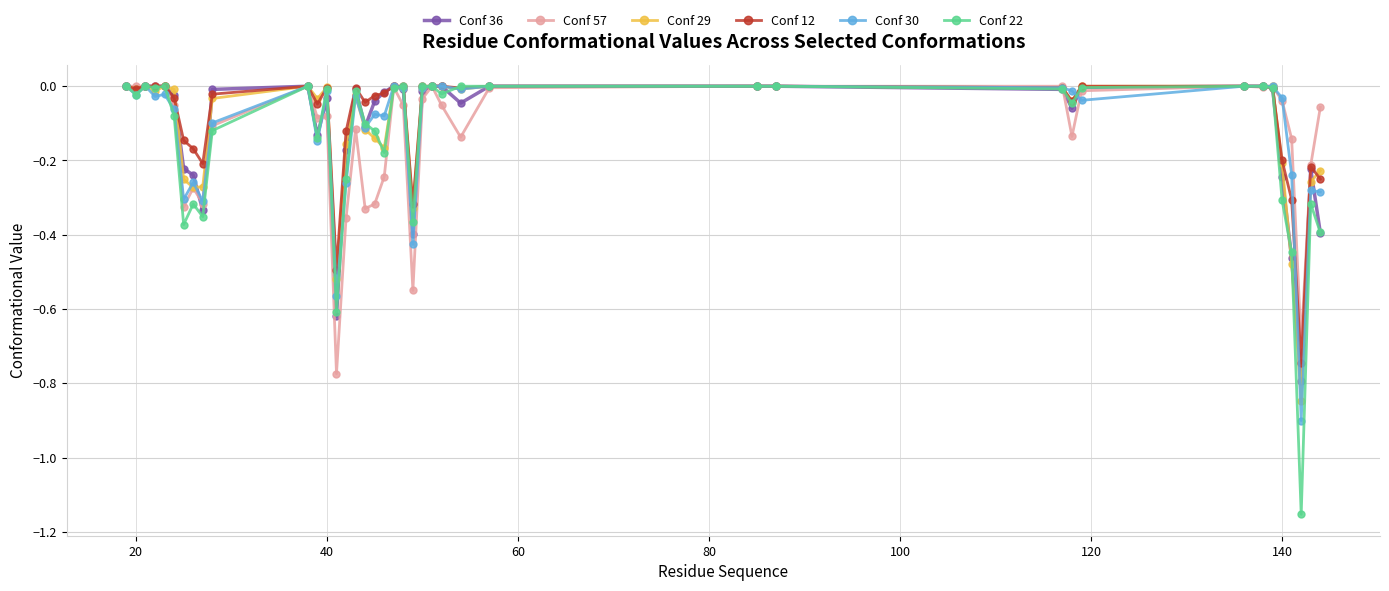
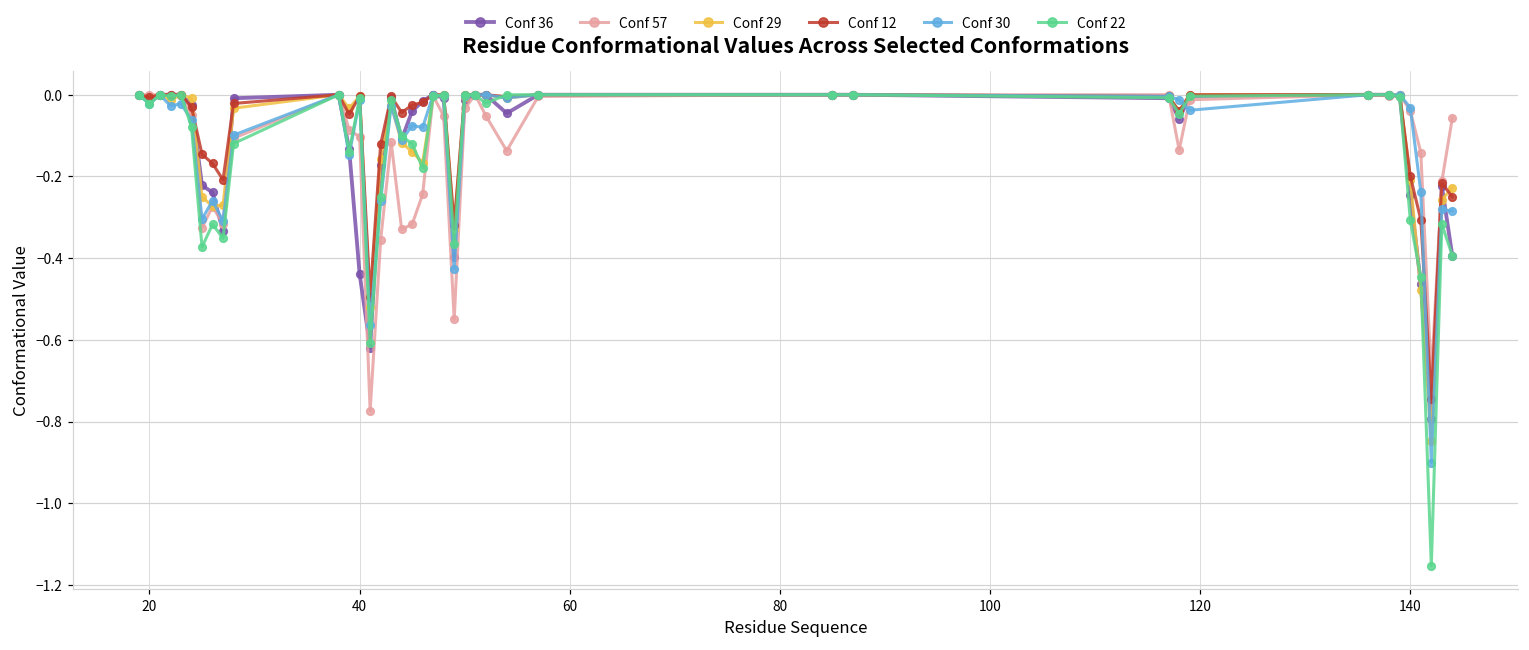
Conf 36, 40: -0.03 -> -0.44
Conf 57, 40: -0.08 -> -0.10
